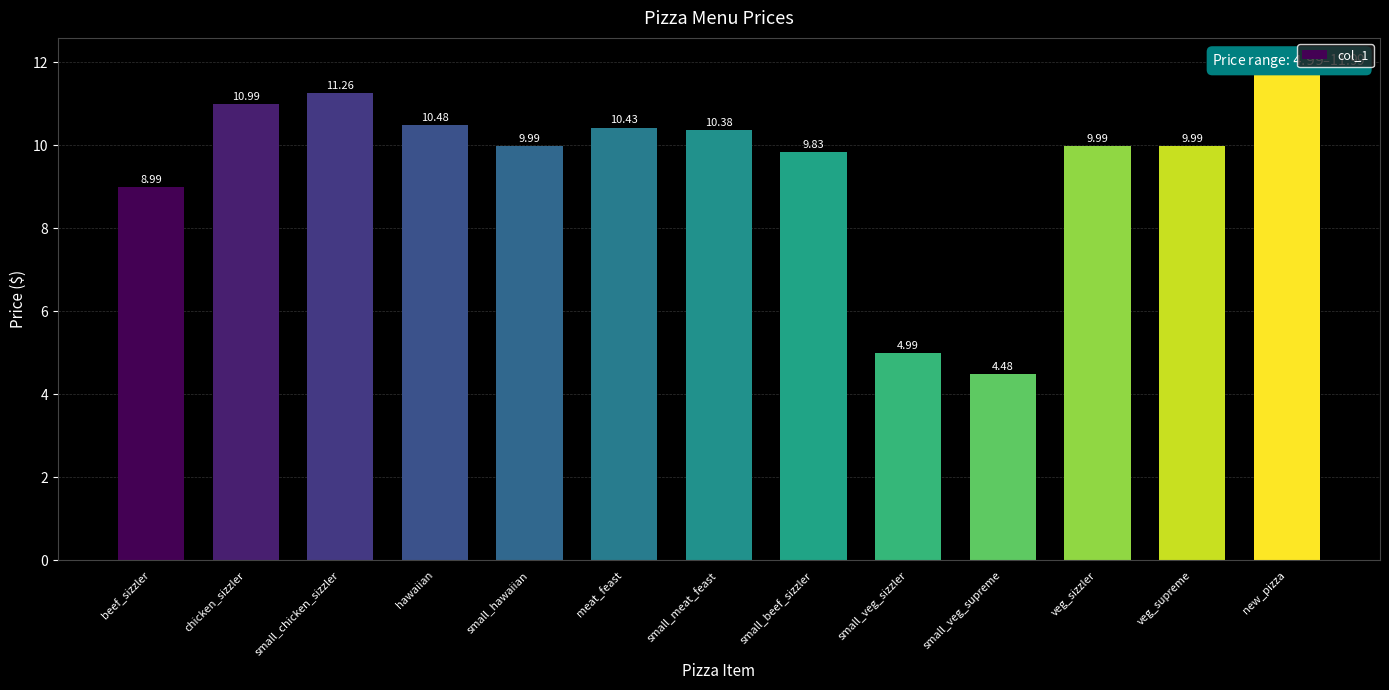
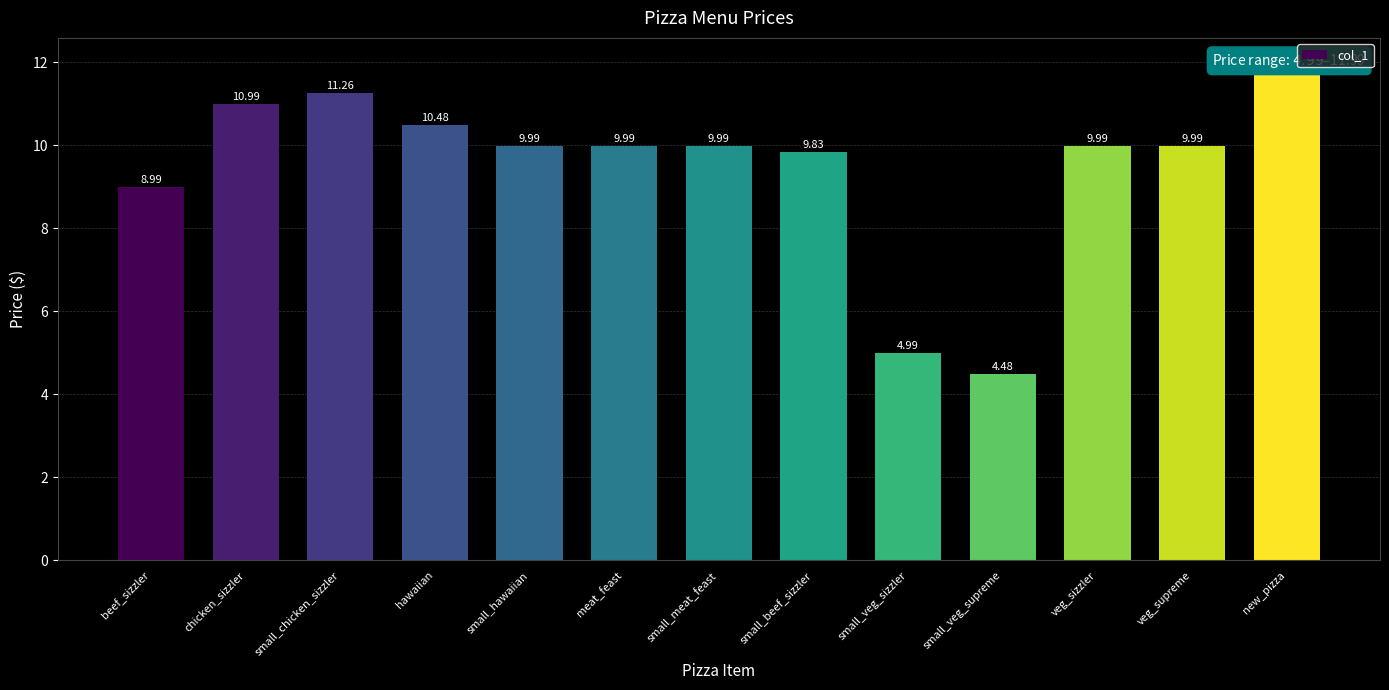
meat_feast: 10.43 -> 9.99
small_meat_feast: 10.38 -> 9.99
